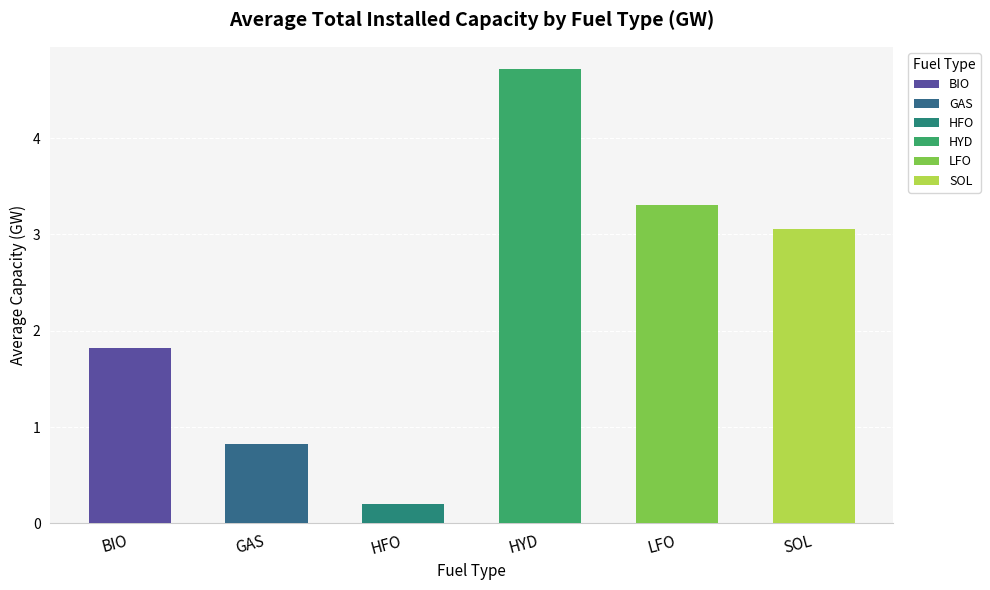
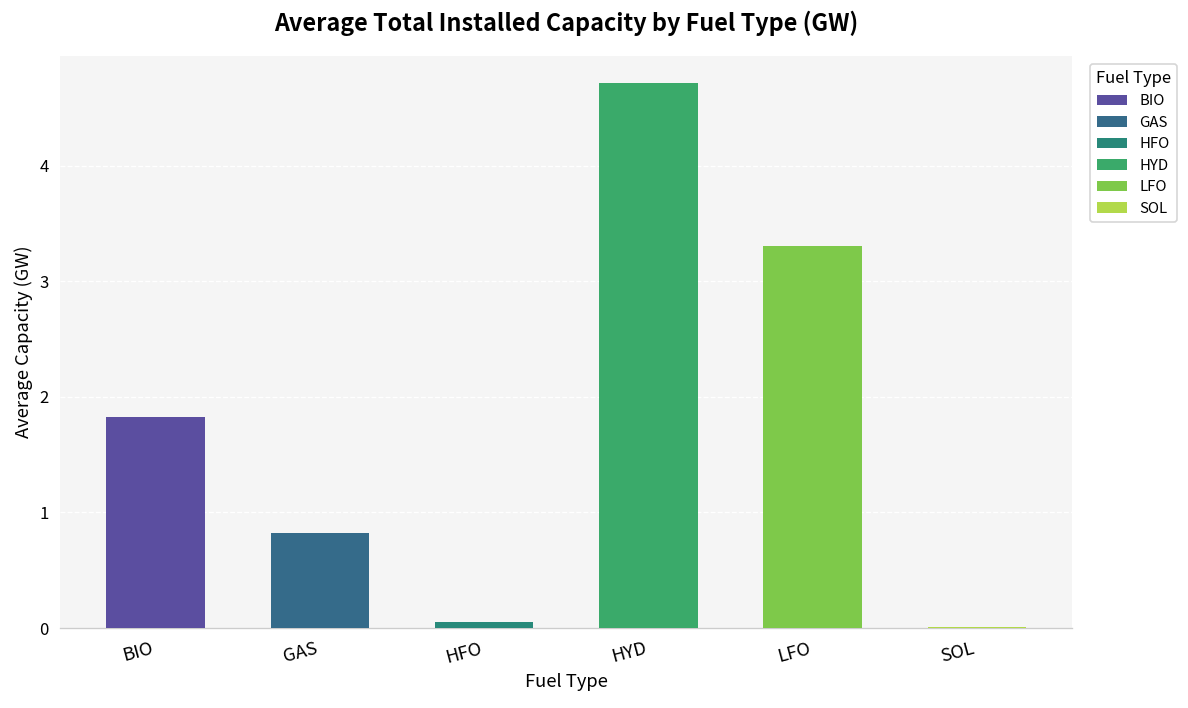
HFO: 0.2 -> 0.0
SOL: 3.1 -> 0.0
